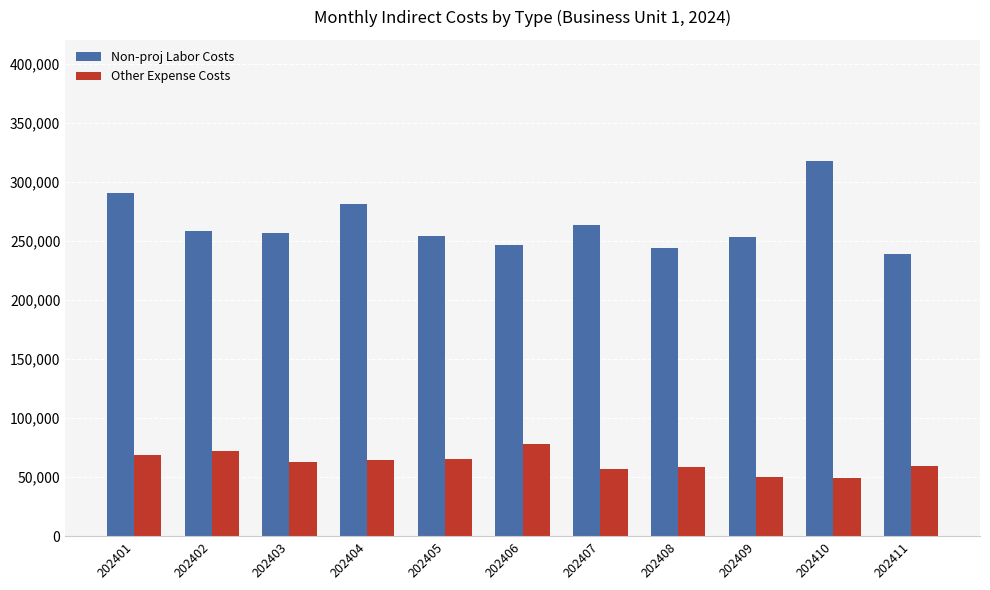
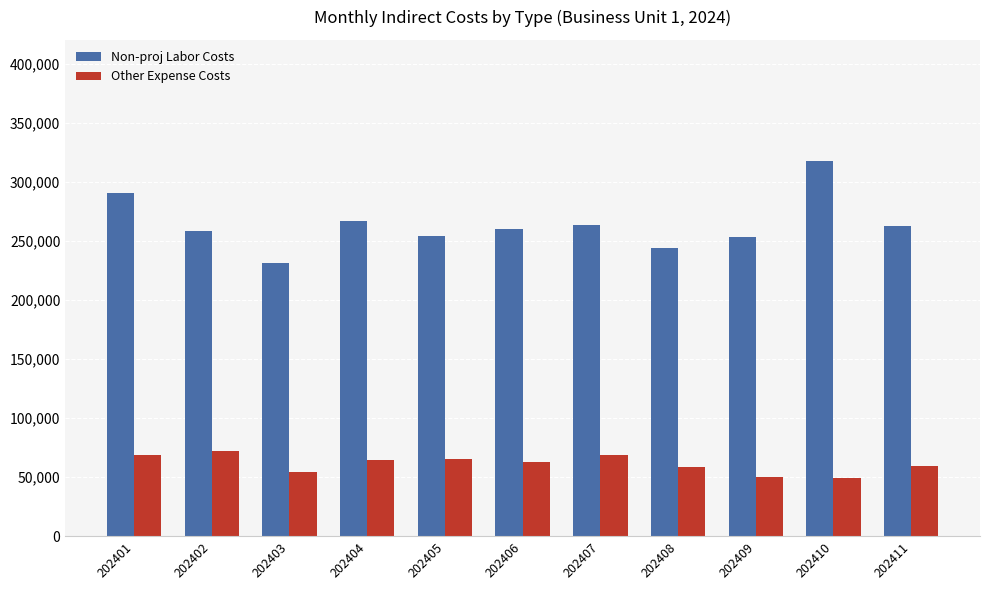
Non-proj Labor Costs, 202403: 257,000 -> 231,000
Other Expense Costs, 202403: 63,000 -> 55,000
Non-proj Labor Costs, 202404: 281,000 -> 267,000
Non-proj Labor Costs, 202406: 247,000 -> 260,000
Other Expense Costs, 202406: 78,000 -> 63,000
Other Expense Costs, 202407: 57,000 -> 69,000
Non-proj Labor Costs, 202411: 239,000 -> 262,000
